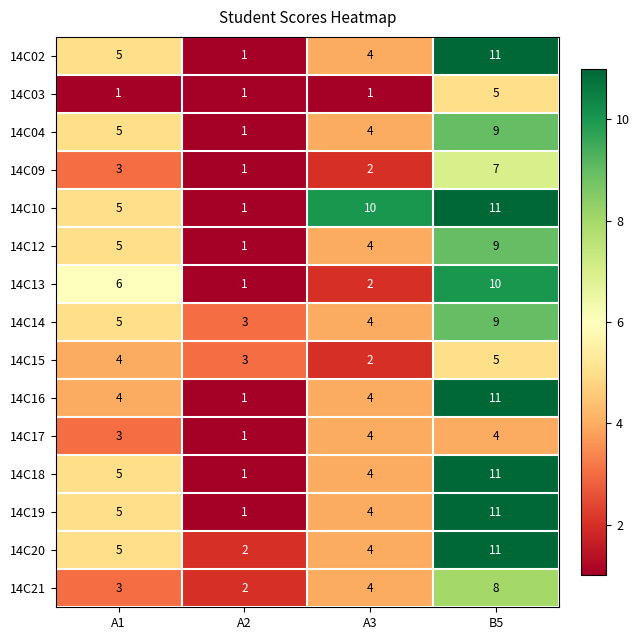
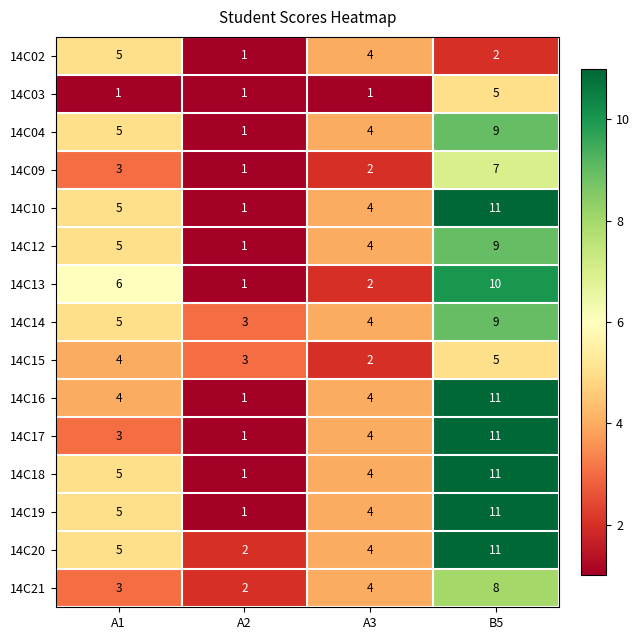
14C02, B5: 11 -> 2
14C10, A3: 10 -> 4
14C17, B5: 4 -> 11
